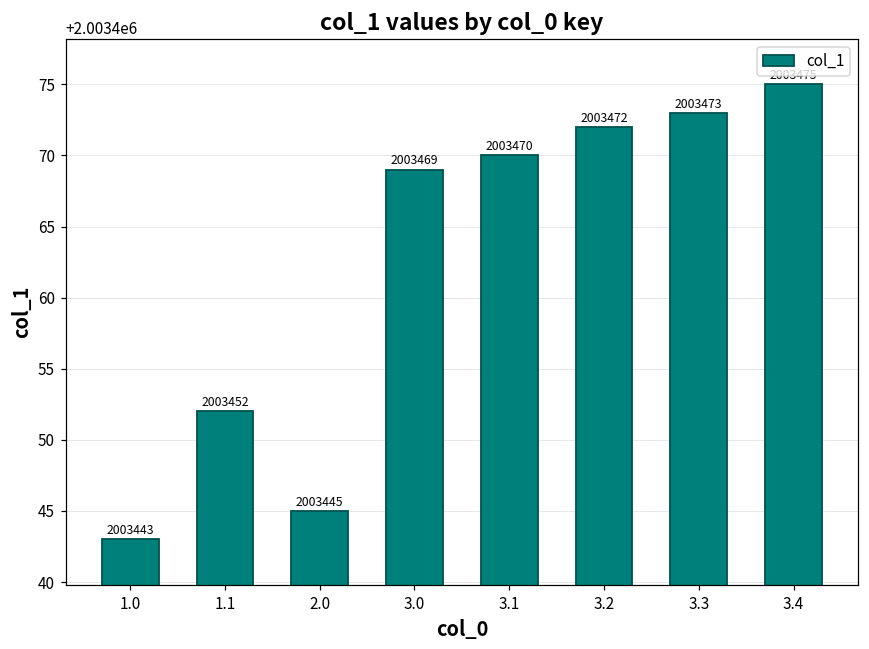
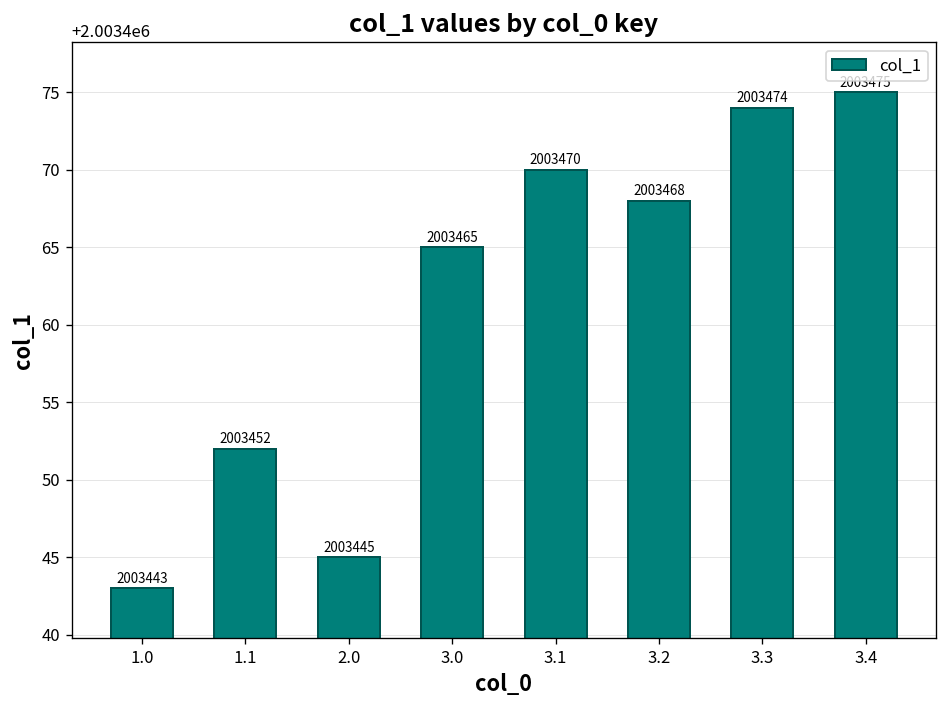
3.0: 2003469 -> 2003465
3.2: 2003472 -> 2003468
3.3: 2003473 -> 2003474
